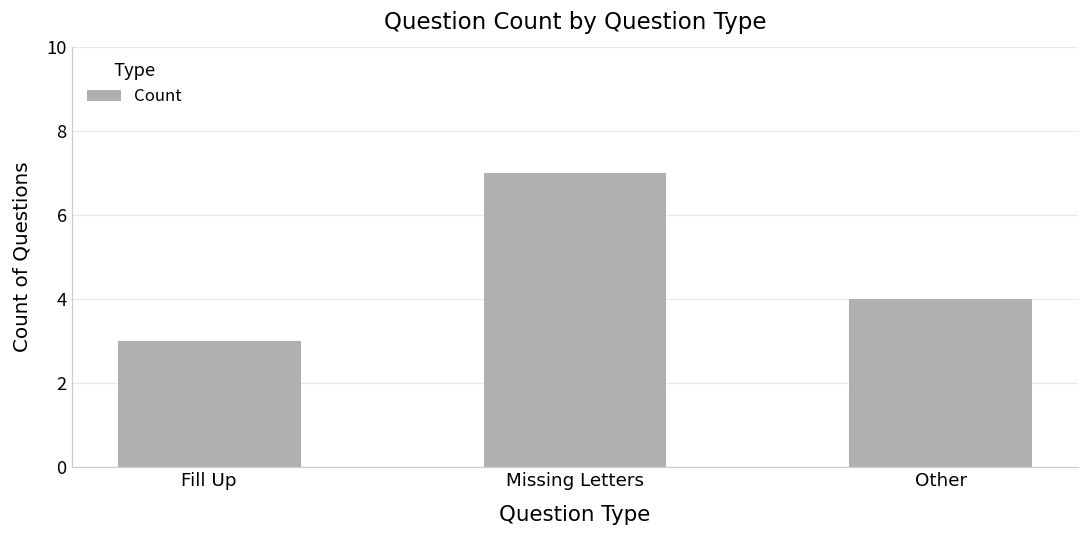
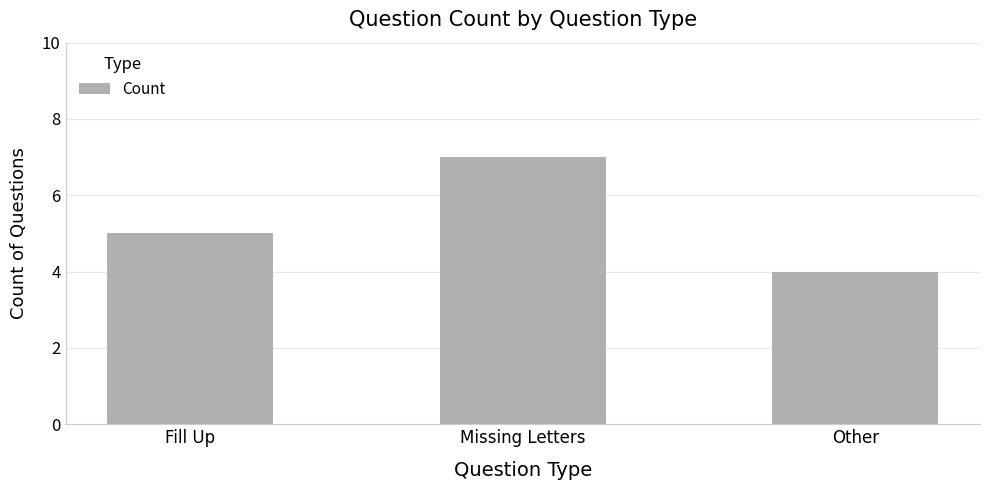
Fill Up: 3 -> 5
